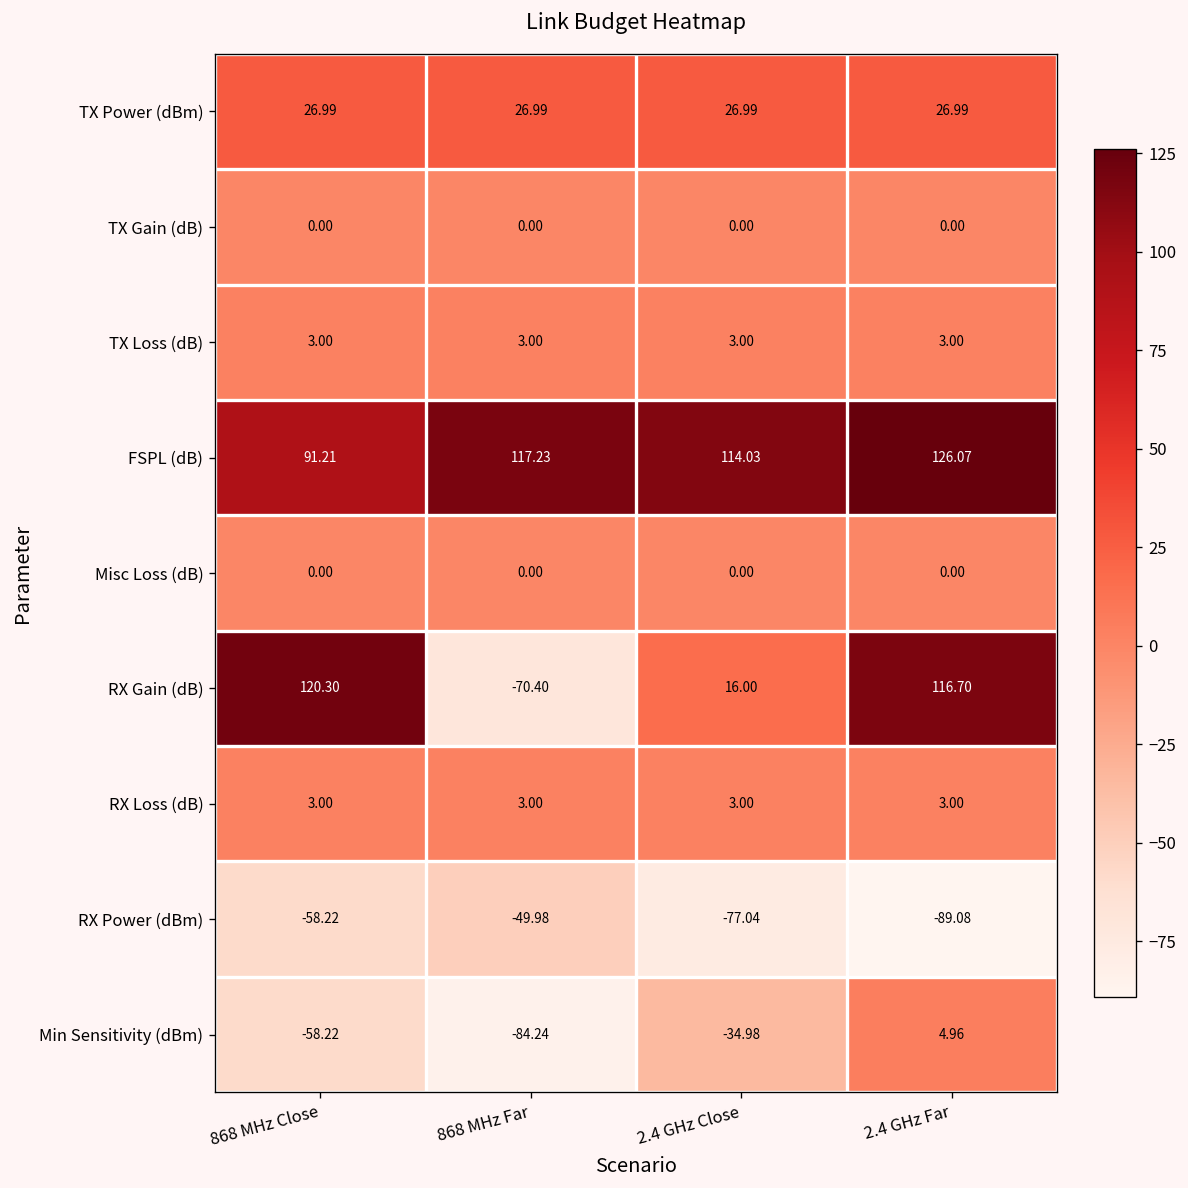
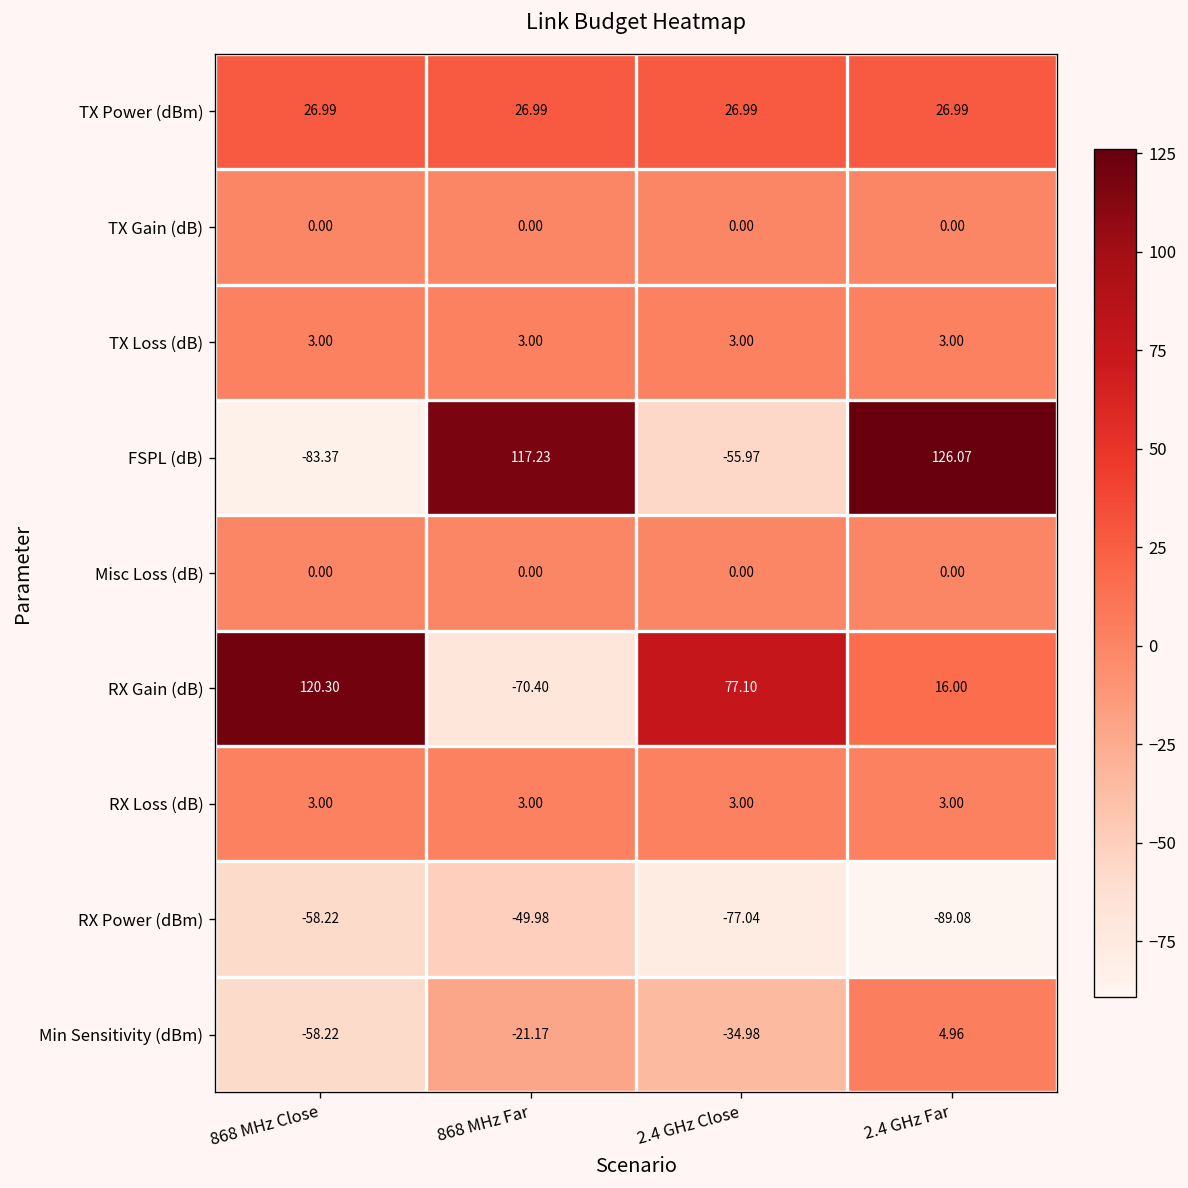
FSPL (dB), 868 MHz Close: 91.21 -> -83.37
FSPL (dB), 2.4 GHz Close: 114.03 -> -55.97
RX Gain (dB), 2.4 GHz Close: 16.00 -> 77.10
RX Gain (dB), 2.4 GHz Far: 116.70 -> 16.00
Min Sensitivity (dBm), 868 MHz Far: -84.24 -> -21.17
